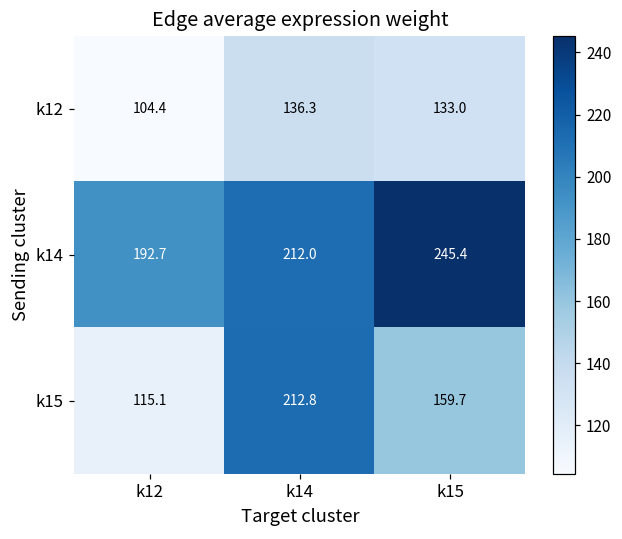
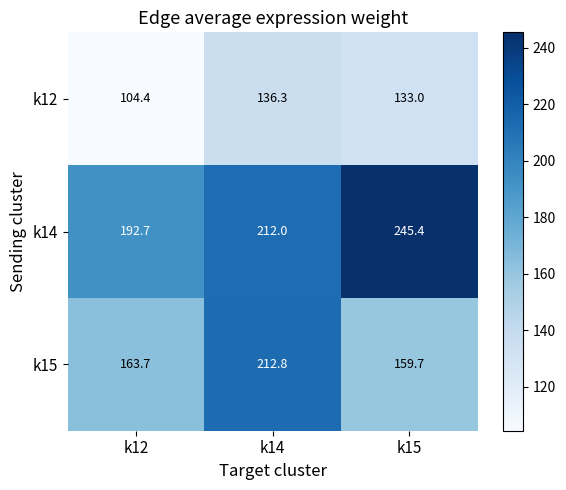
k15, k12: 115.1 -> 163.7
